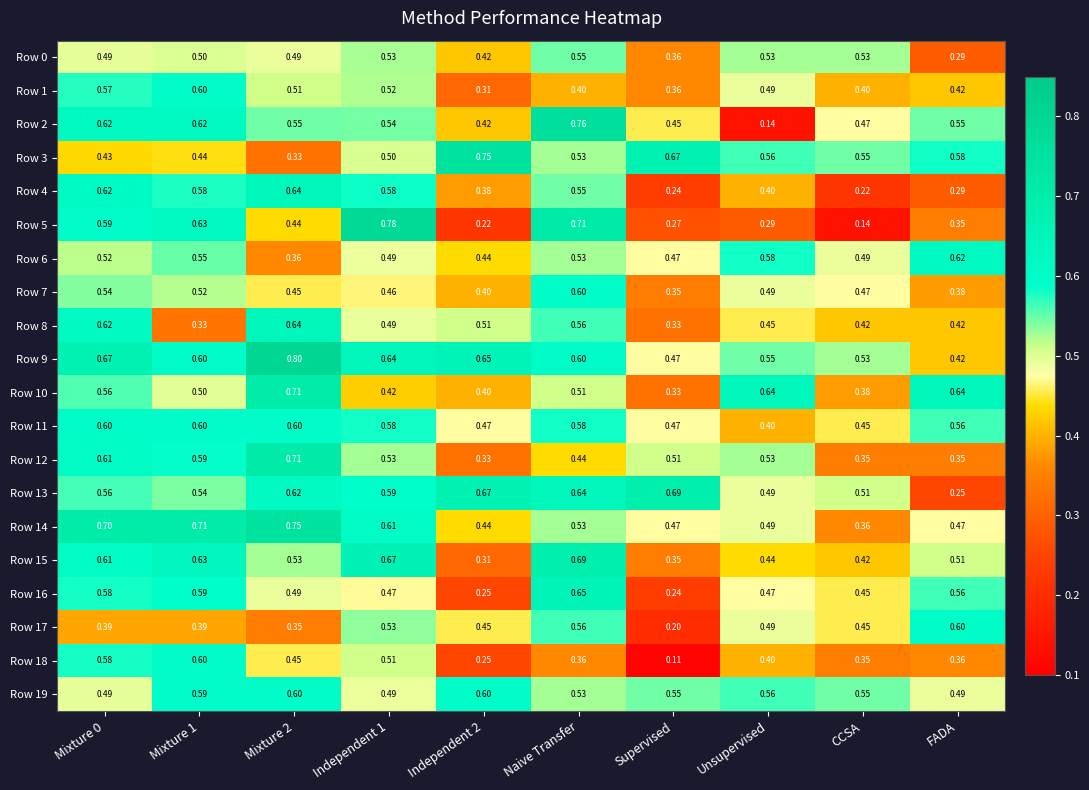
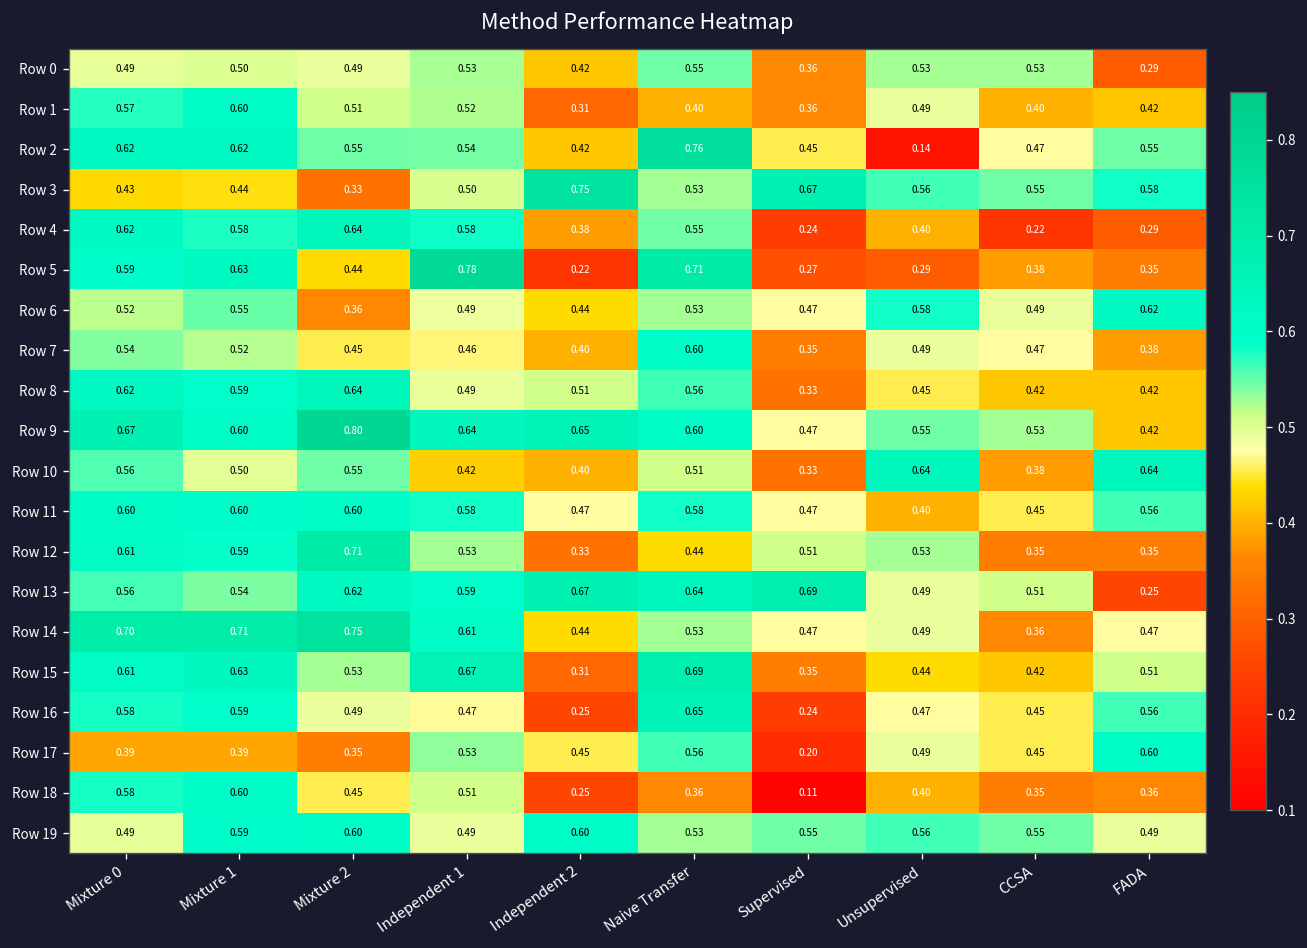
Row 5, CCSA: 0.14 -> 0.38
Row 8, Mixture 1: 0.33 -> 0.59
Row 10, Mixture 2: 0.71 -> 0.55
